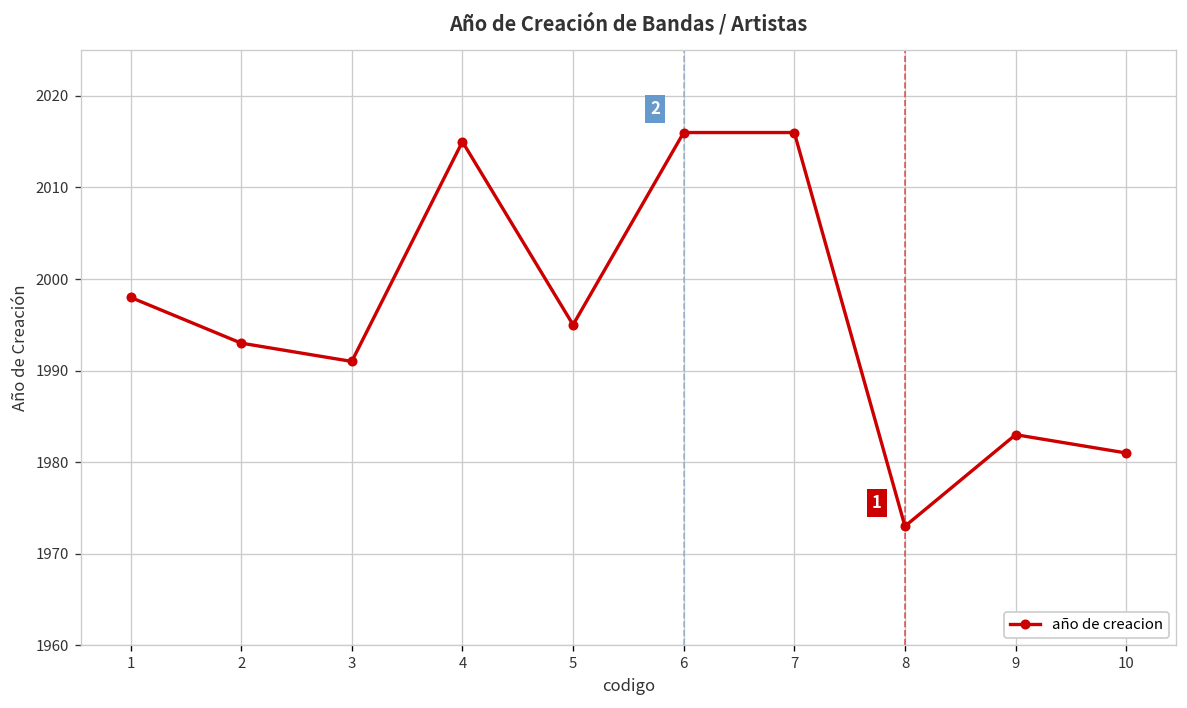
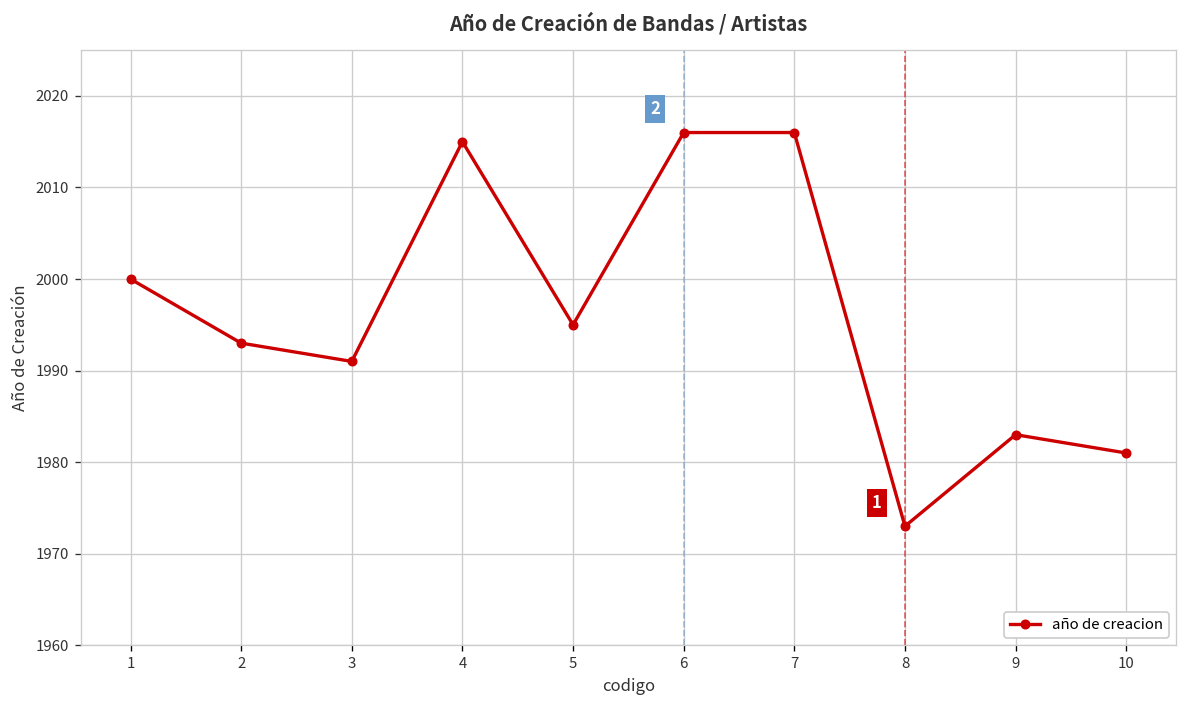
1: 1998 -> 2000
